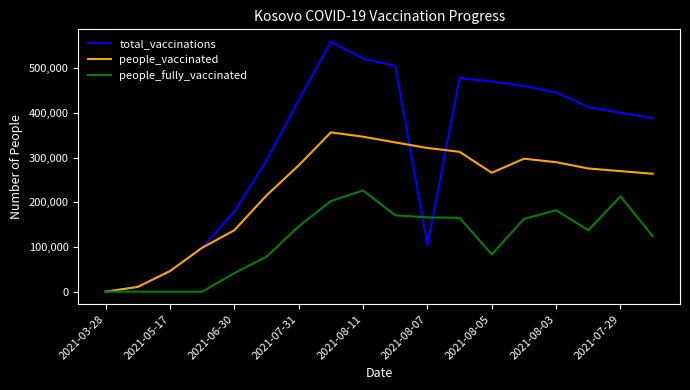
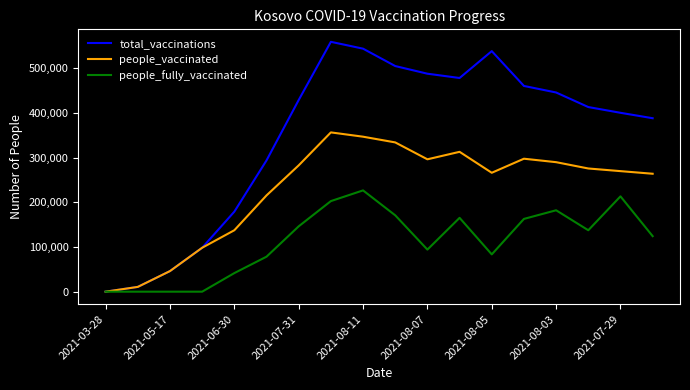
total_vaccinations, 2021-08-11: 520,000 -> 540,000
total_vaccinations, 2021-08-07: 100,000 -> 490,000
people_vaccinated, 2021-08-07: 320,000 -> 300,000
people_fully_vaccinated, 2021-08-07: 170,000 -> 90,000
total_vaccinations, 2021-08-05: 470,000 -> 540,000
